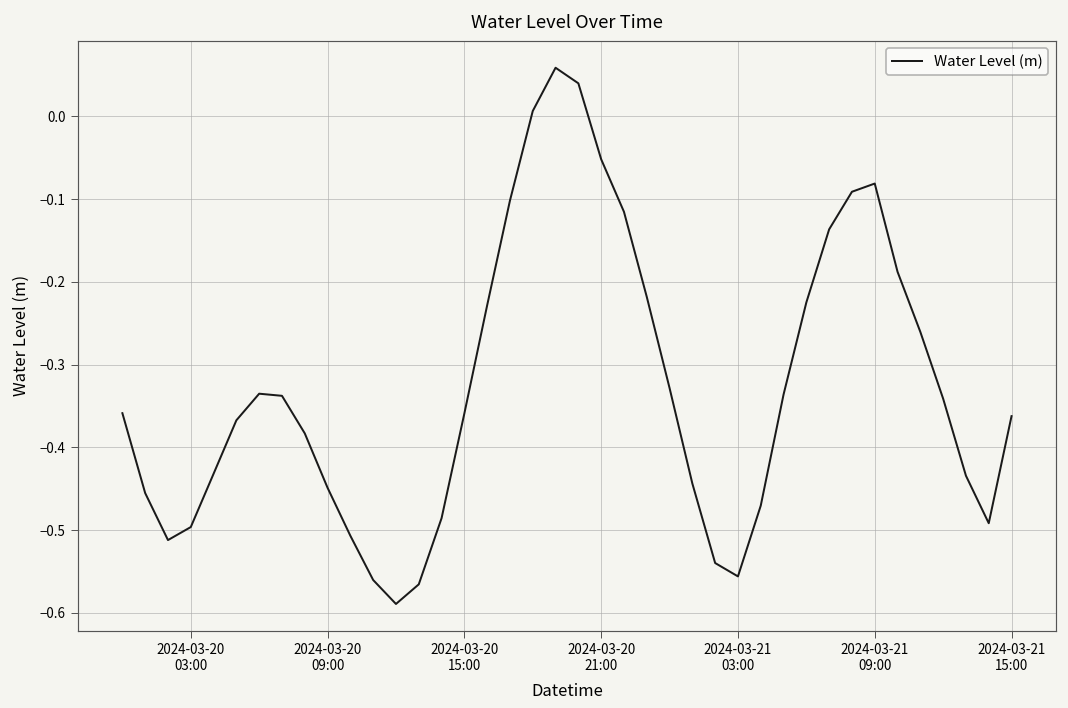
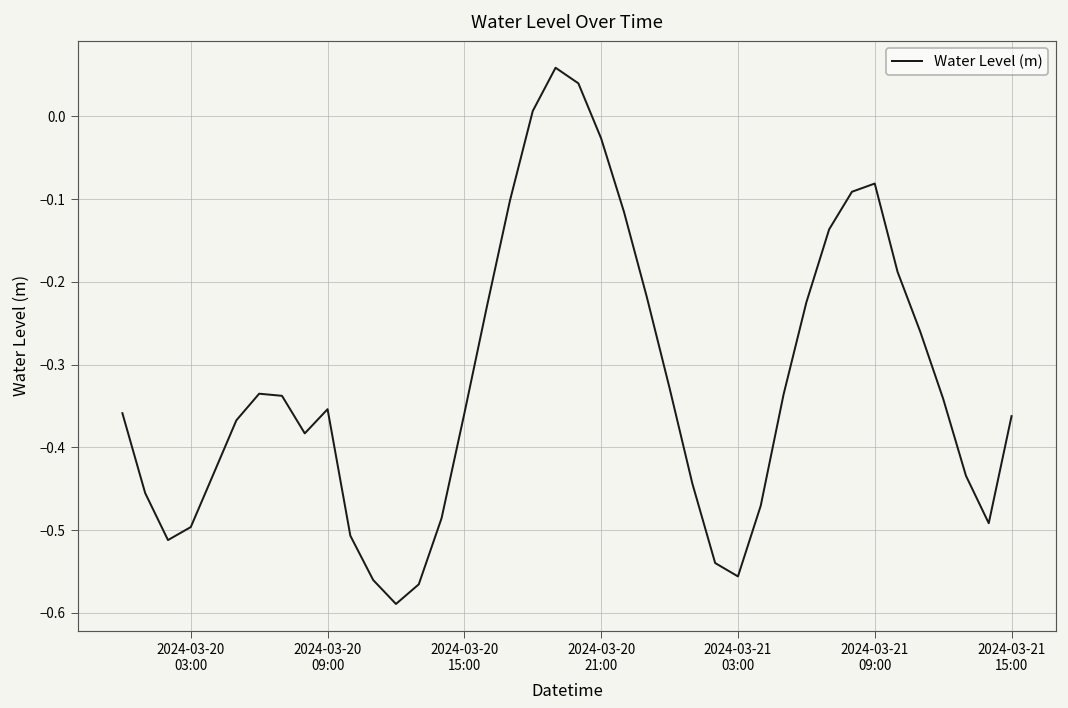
2024-03-20 09:00: -0.45 -> -0.35
2024-03-20 21:00: -0.05 -> -0.03
